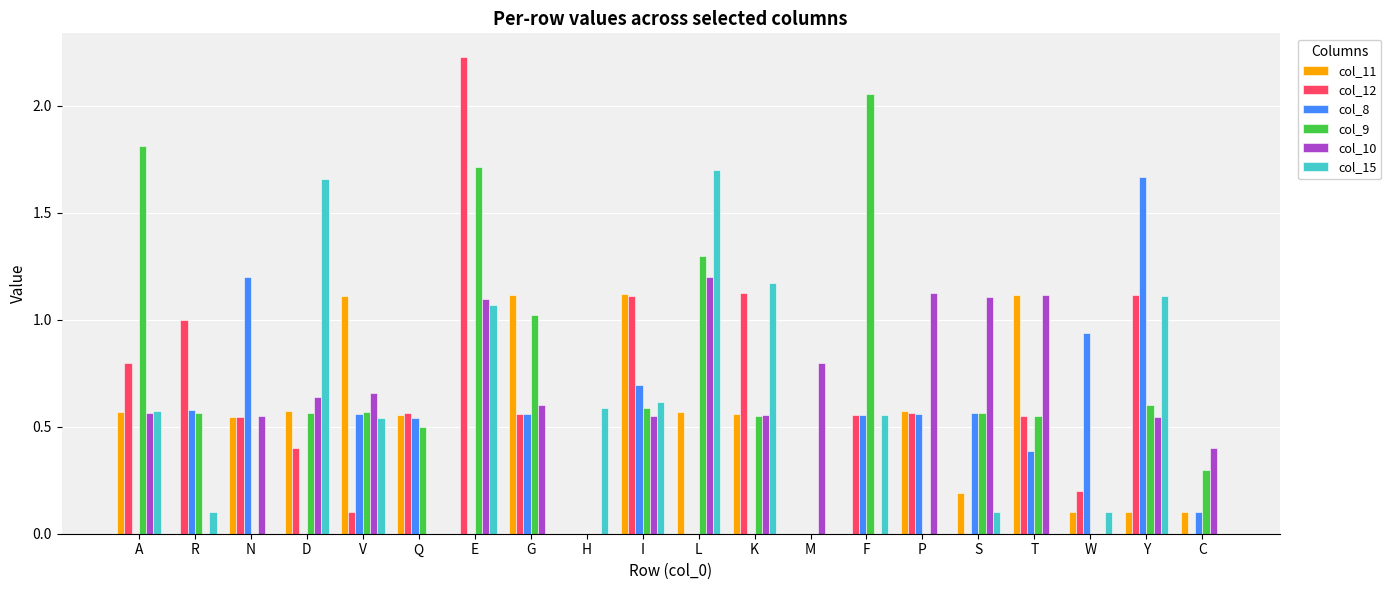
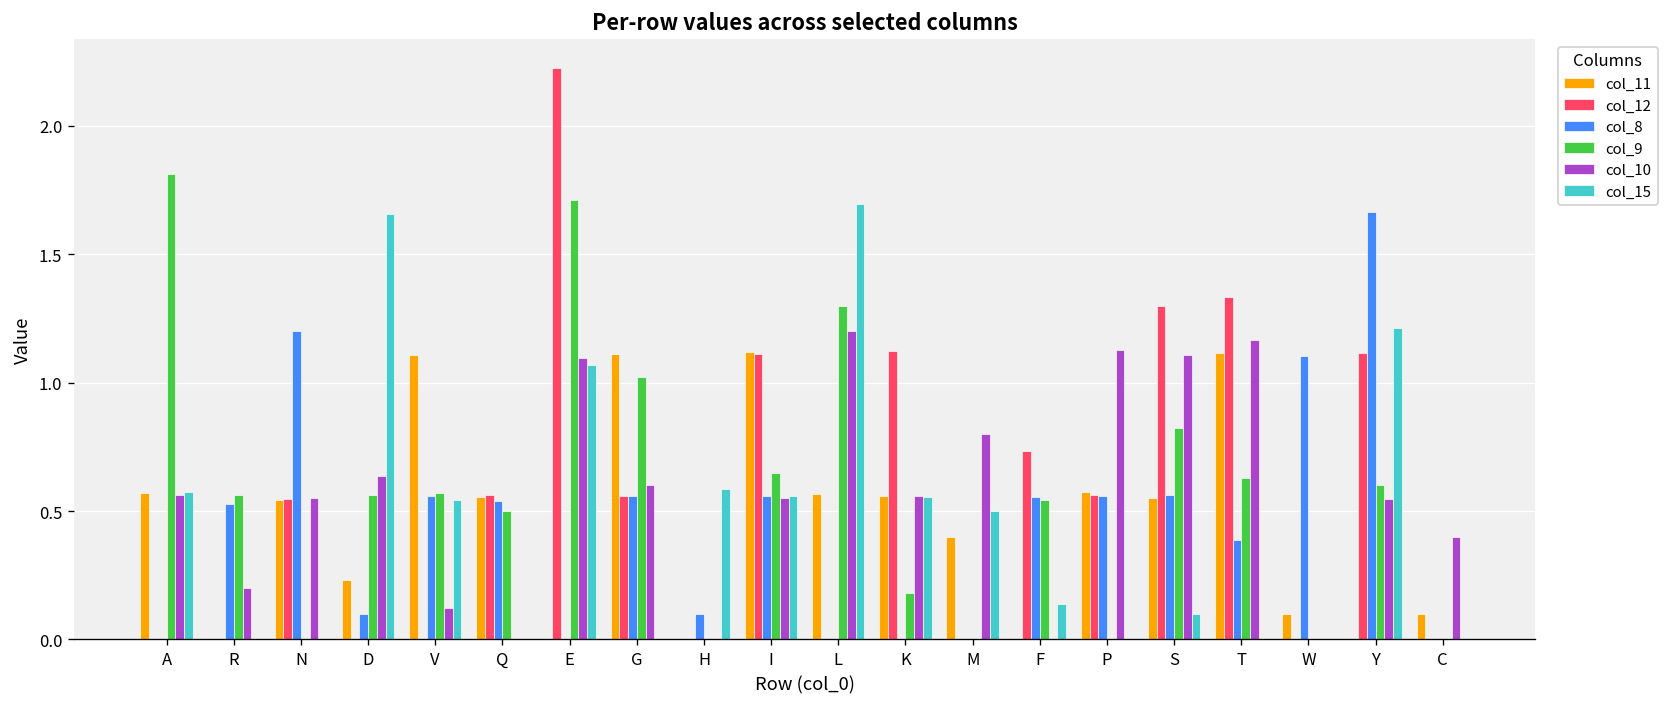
col_12, A: 0.8 -> 0.0
col_12, R: 1 -> 0
col_8, R: 0.58 -> 0.53
col_10, R: 0.0 -> 0.2
col_15, R: 0.1 -> 0.0
col_11, D: 0.57 -> 0.23
col_12, D: 0.4 -> 0.0
col_8, D: 0.0 -> 0.1
col_12, V: 0.1 -> 0.0
col_10, V: 0.66 -> 0.12
col_8, H: 0.0 -> 0.1
col_8, I: 0.69 -> 0.56
col_9, I: 0.59 -> 0.65
col_15, I: 0.62 -> 0.56
col_9, K: 0.55 -> 0.18
col_15, K: 1.17 -> 0.56
col_11, M: 0.0 -> 0.4
col_15, M: 0.0 -> 0.5
col_12, F: 0.56 -> 0.73
col_9, F: 2.06 -> 0.54
col_15, F: 0.56 -> 0.14
col_11, S: 0.19 -> 0.55
col_12, S: 0.0 -> 1.3
col_9, S: 0.57 -> 0.82
col_12, T: 0.55 -> 1.33
col_9, T: 0.55 -> 0.63
col_10, T: 1.11 -> 1.17
col_12, W: 0.2 -> 0.0
col_8, W: 0.94 -> 1.10
col_15, W: 0.1 -> 0.0
col_11, Y: 0.1 -> 0.0
col_15, Y: 1.11 -> 1.21
col_8, C: 0.1 -> 0.0
col_9, C: 0.3 -> 0.0
